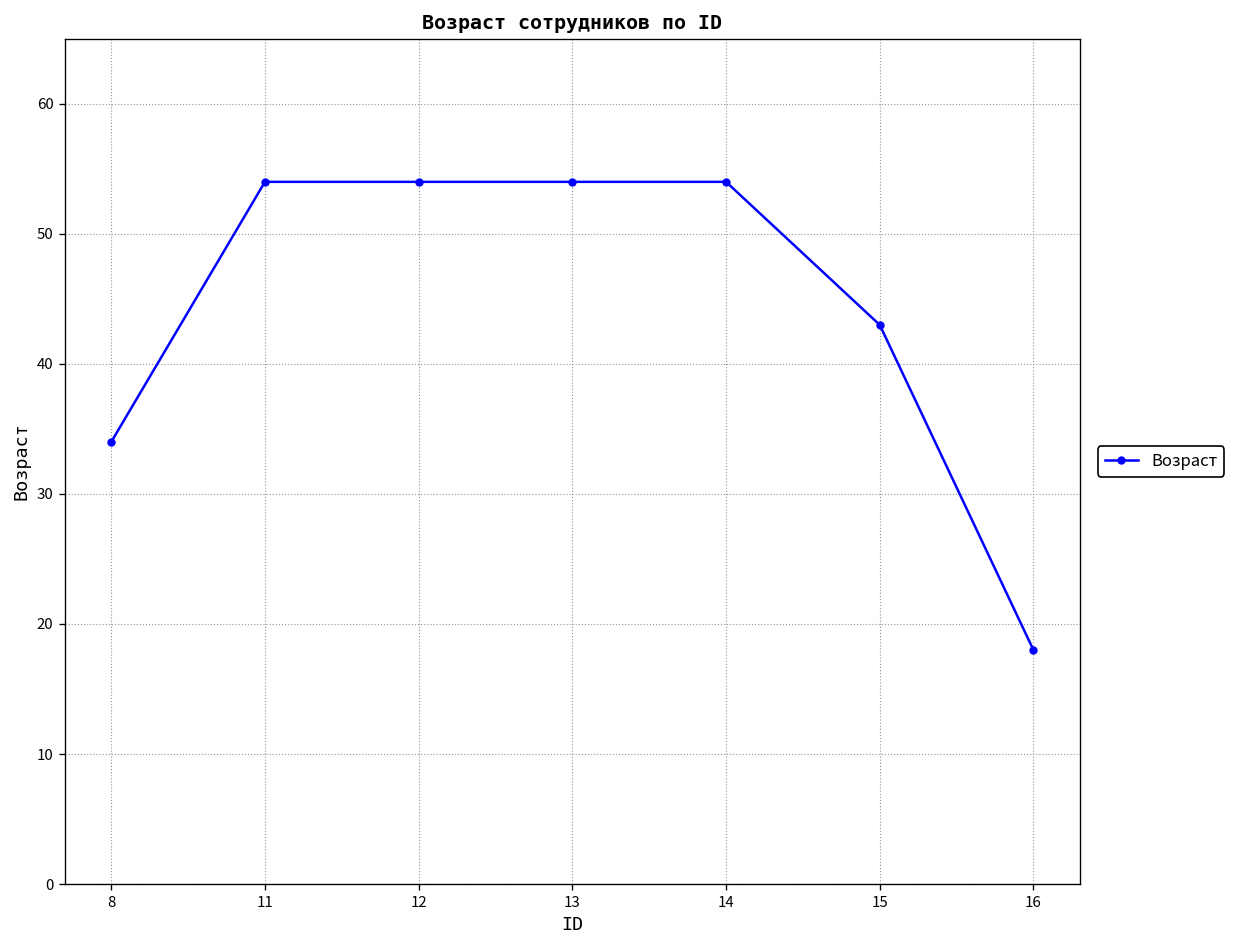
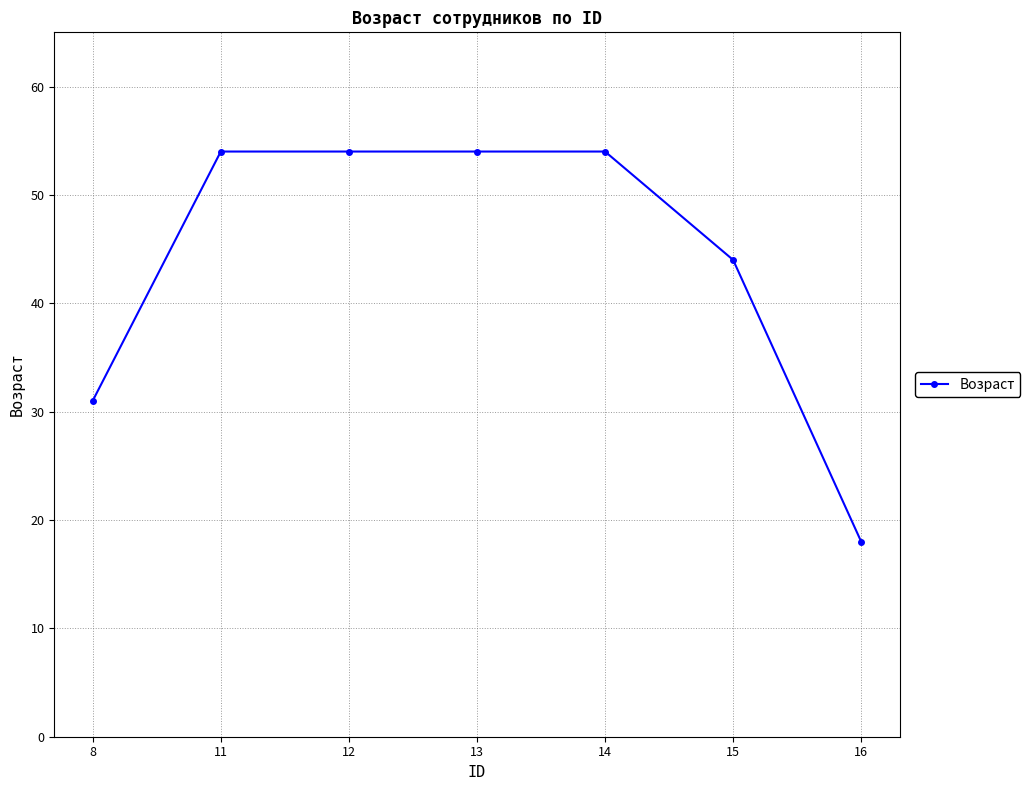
8: 34 -> 31
15: 43 -> 44
